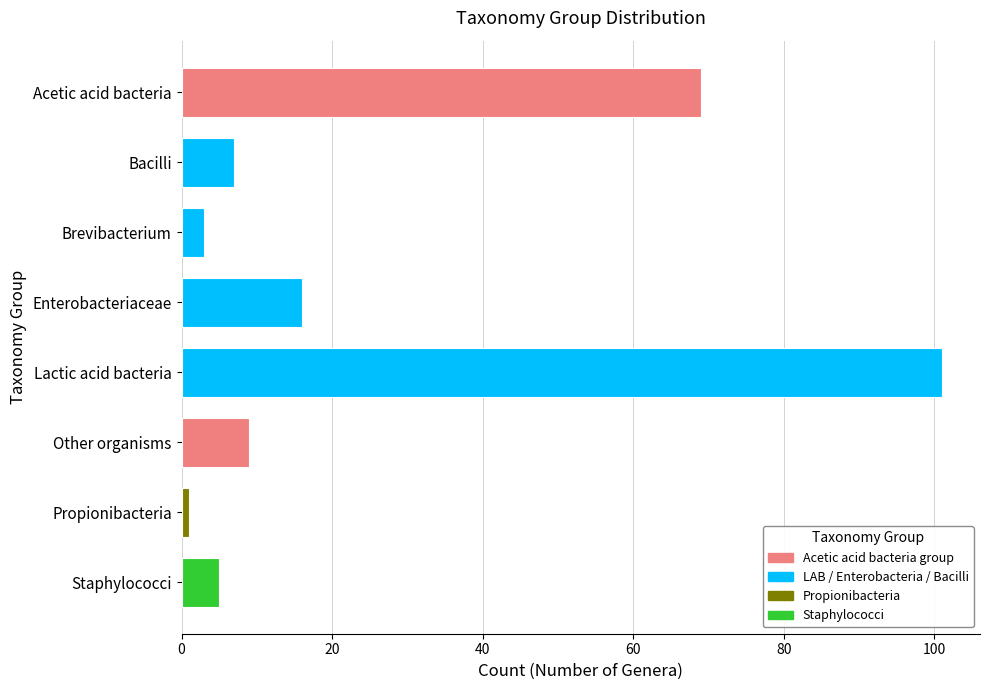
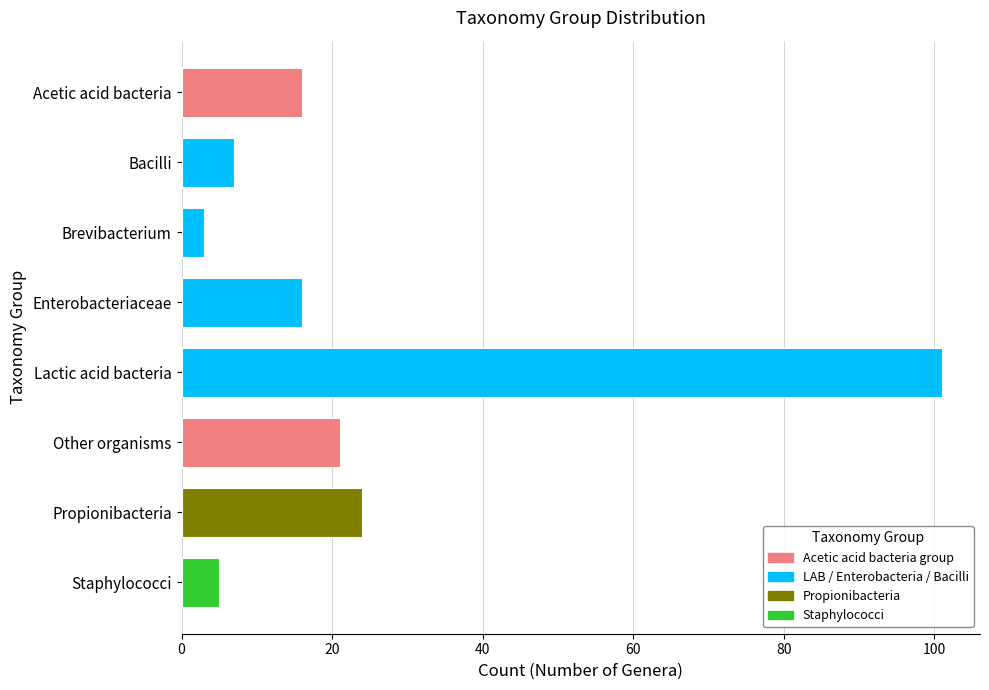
Acetic acid bacteria: 69 -> 16
Other organisms: 9 -> 21
Propionibacteria: 1 -> 24
